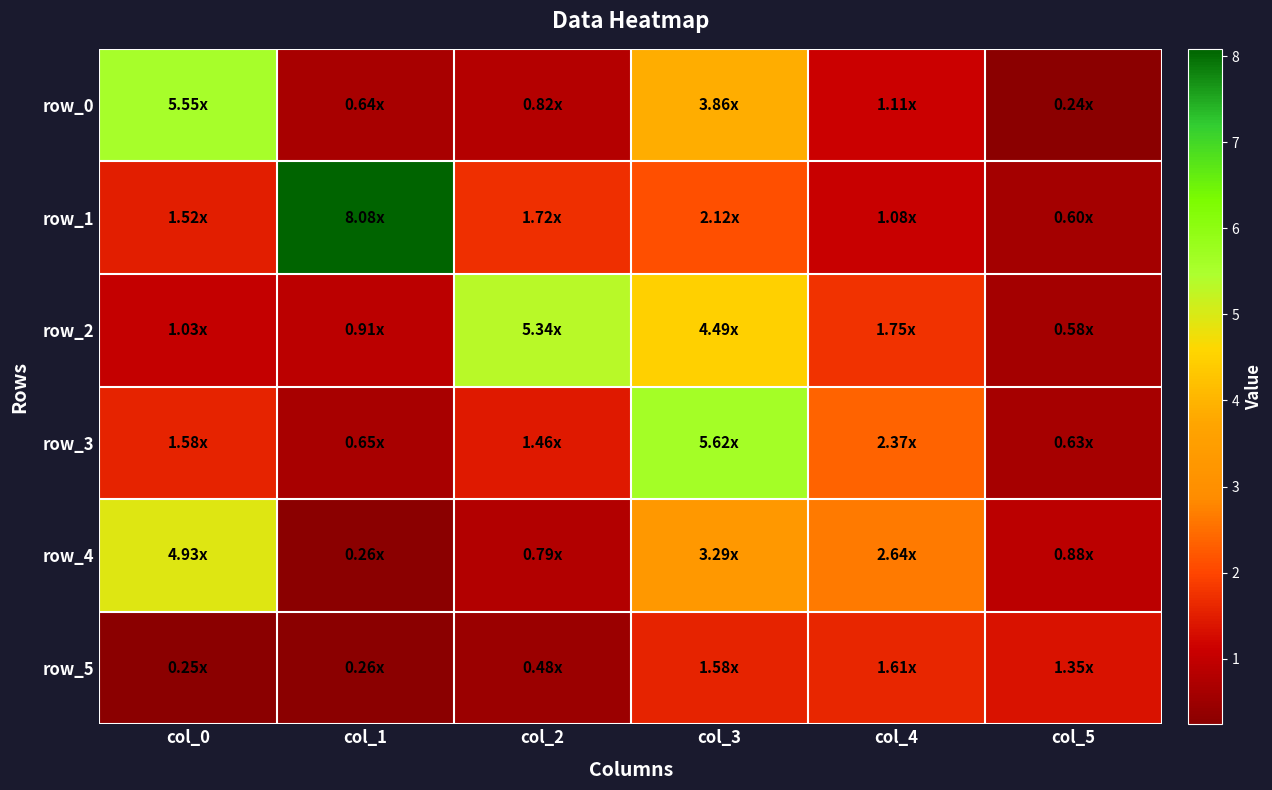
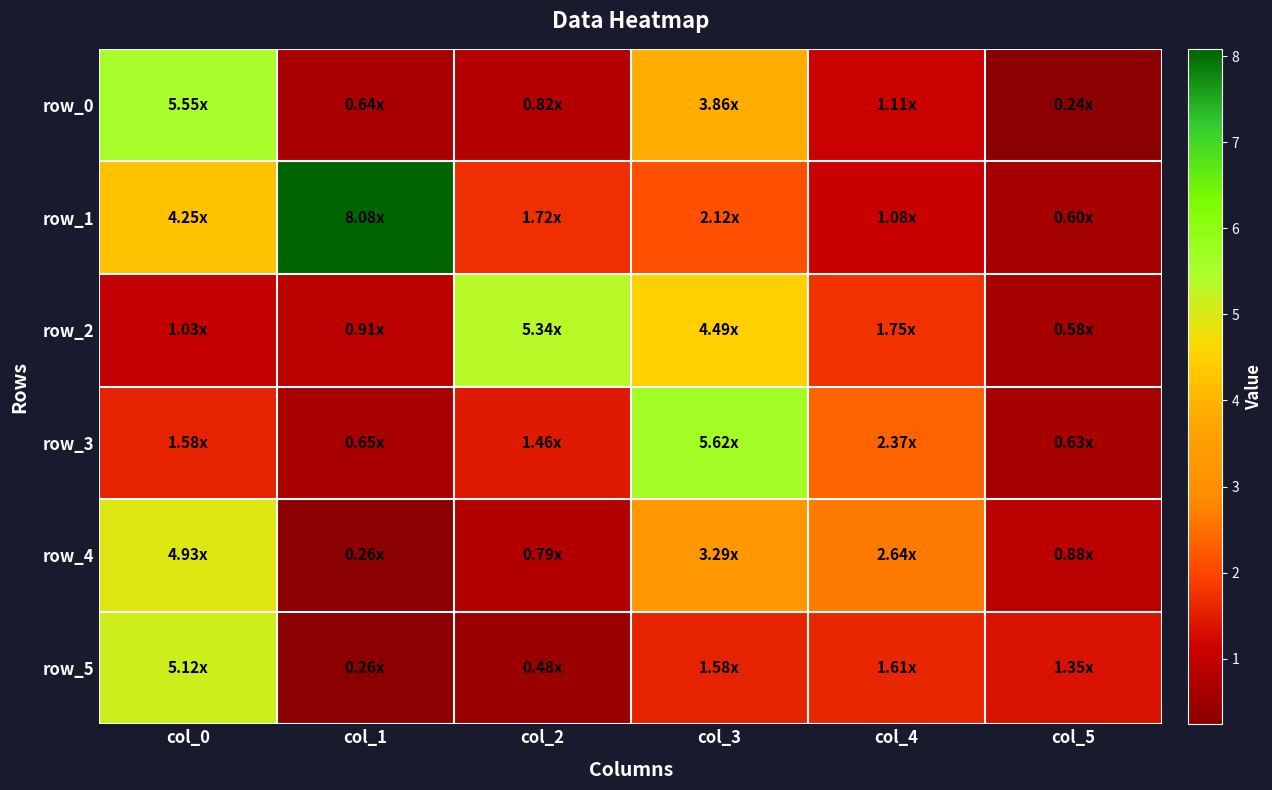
row_1, col_0: 1.52x -> 4.25x
row_5, col_0: 0.25x -> 5.12x
